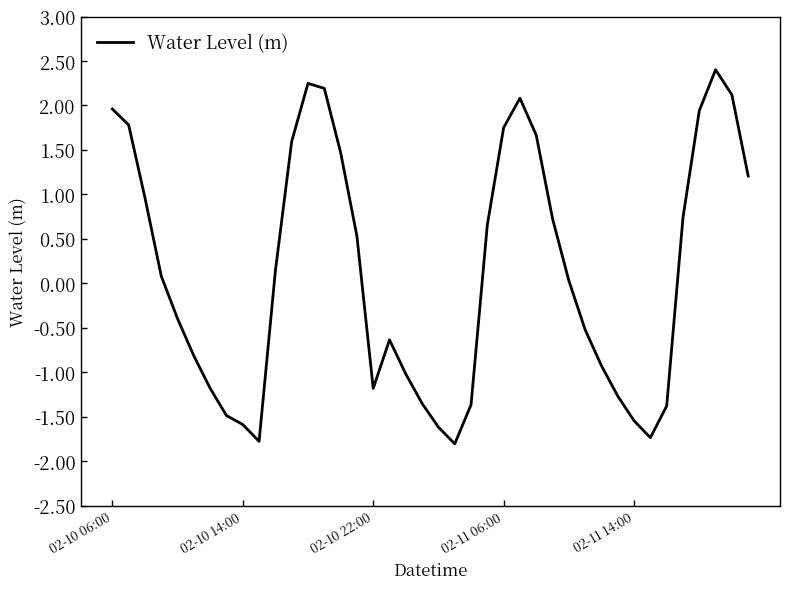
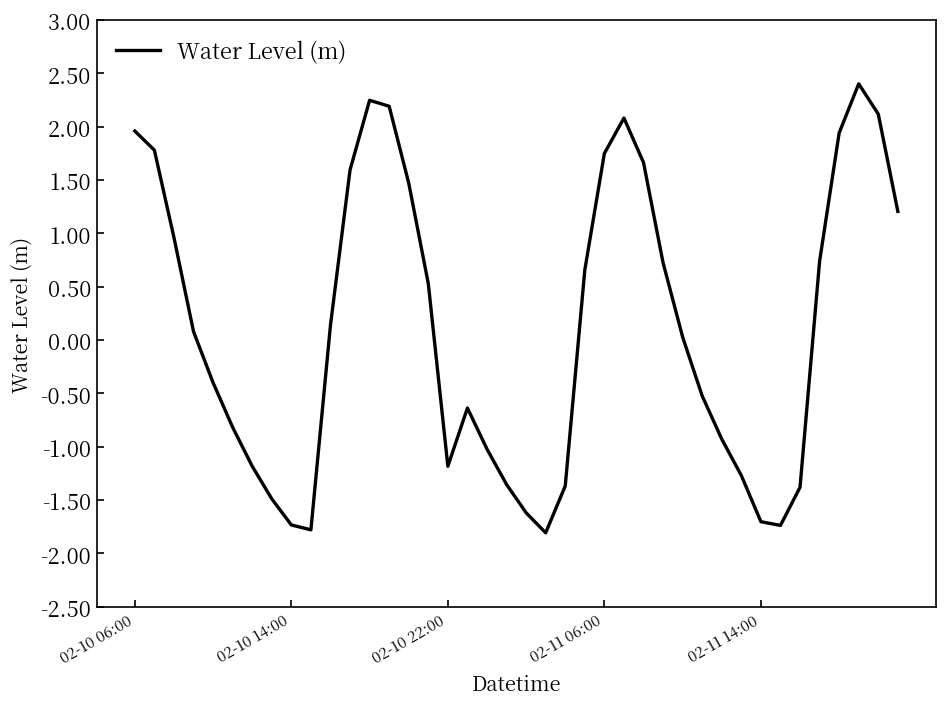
02-10 14:00: -1.6 -> -1.7
02-11 14:00: -1.5 -> -1.7
